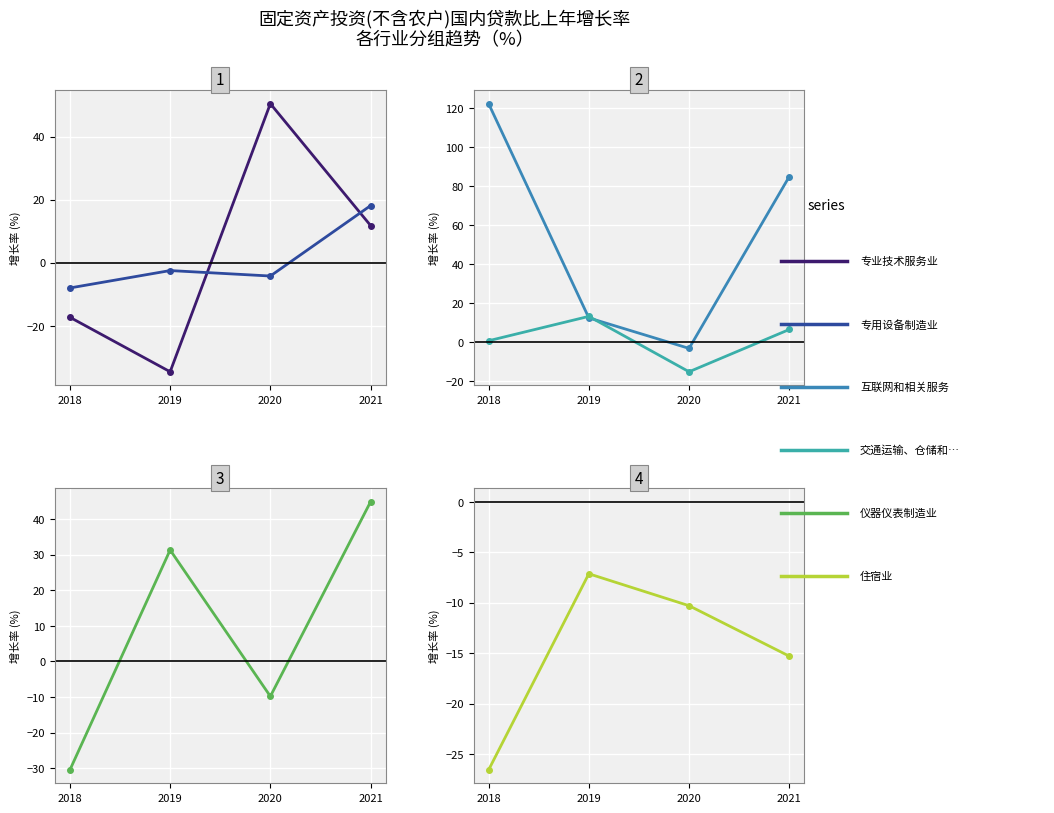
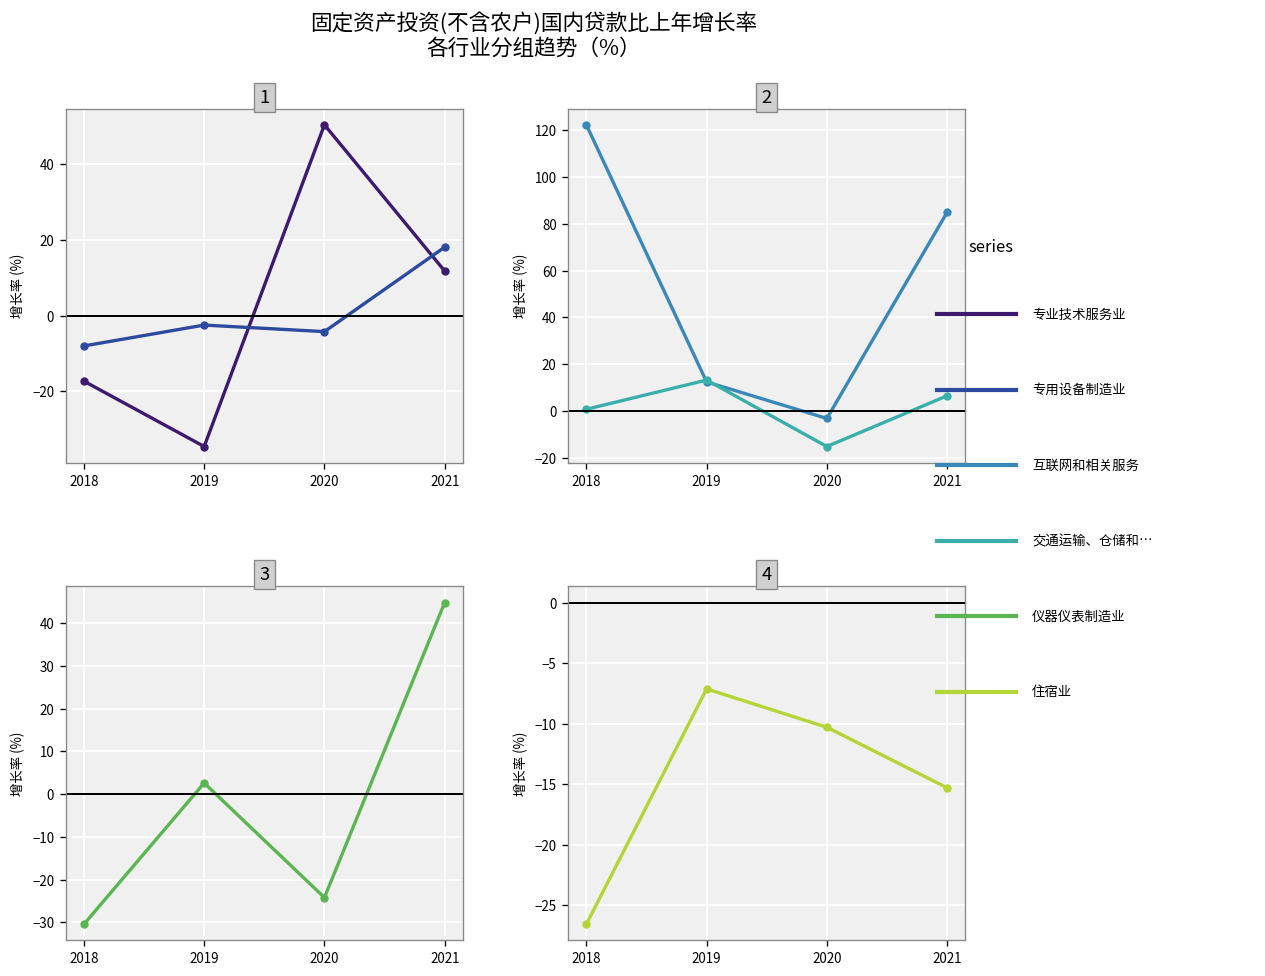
3, 2019: 31 -> 3
3, 2020: -10 -> -24
